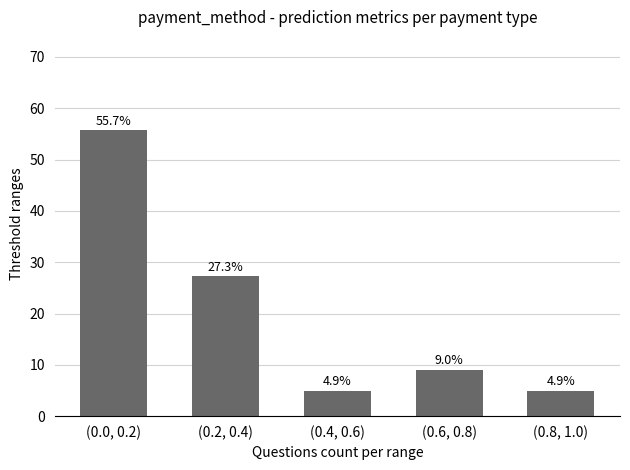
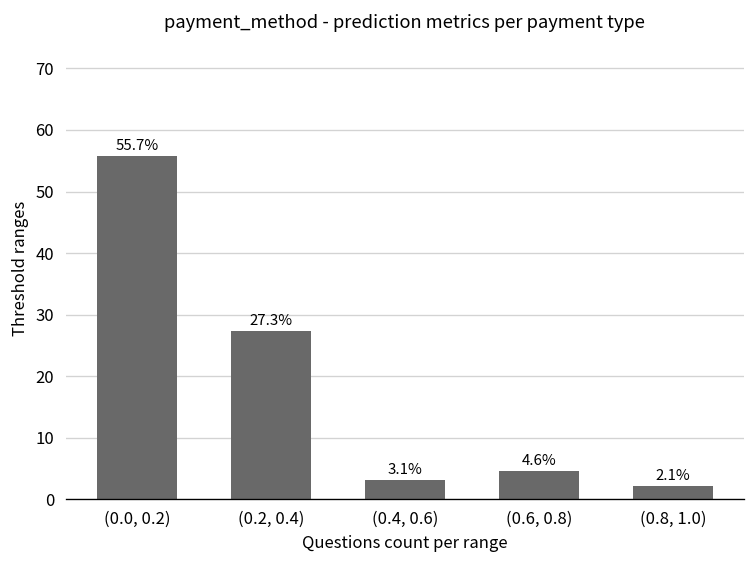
(0.4, 0.6): 4.9% -> 3.1%
(0.6, 0.8): 9.0% -> 4.6%
(0.8, 1.0): 4.9% -> 2.1%
